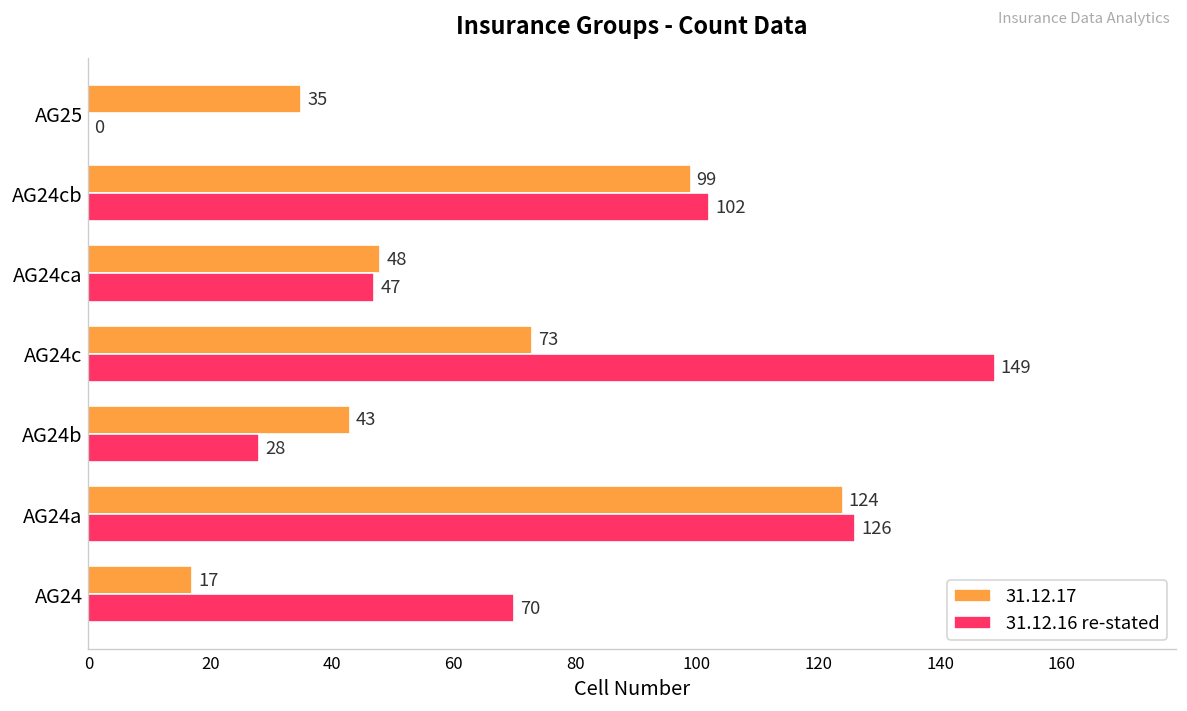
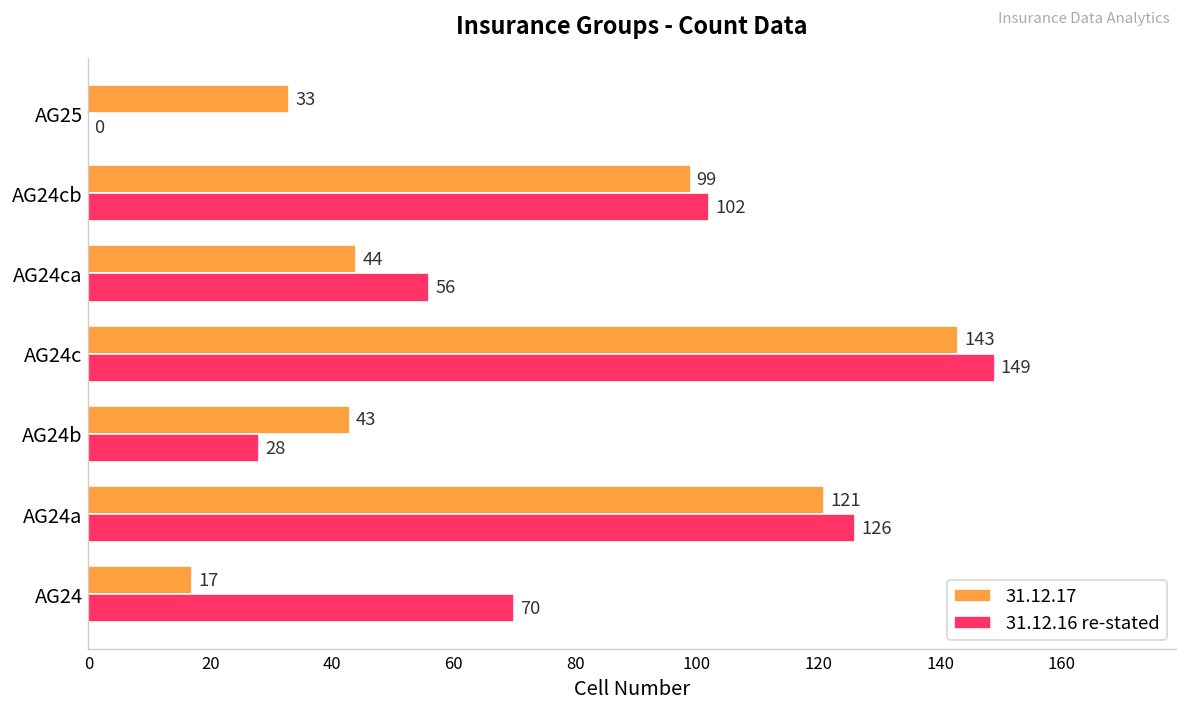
31.12.17, AG25: 35 -> 33
31.12.17, AG24ca: 48 -> 44
31.12.16 re-stated, AG24ca: 47 -> 56
31.12.17, AG24c: 73 -> 143
31.12.17, AG24a: 124 -> 121
